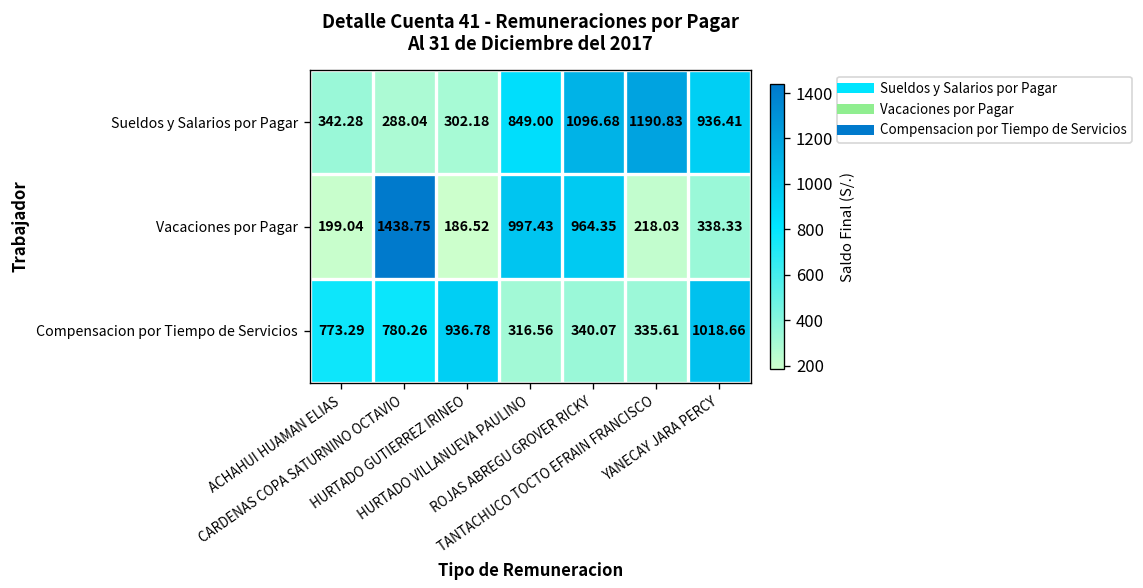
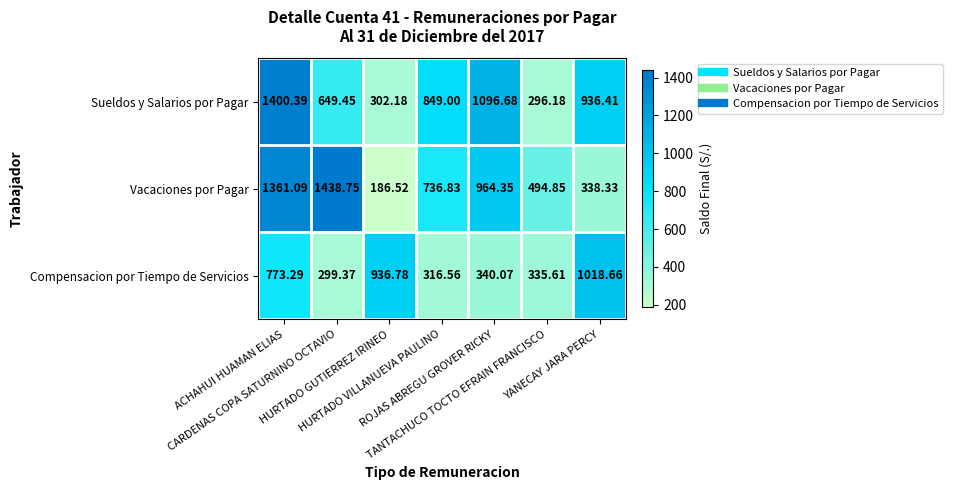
Sueldos y Salarios por Pagar, ACHAHUI HUAMAN ELIAS: 342.28 -> 1400.39
Sueldos y Salarios por Pagar, CARDENAS COPA SATURNINO OCTAVIO: 288.04 -> 649.45
Sueldos y Salarios por Pagar, TANTACHUCO TOCTO EFRAIN FRANCISCO: 1190.83 -> 296.18
Vacaciones por Pagar, ACHAHUI HUAMAN ELIAS: 199.04 -> 1361.09
Vacaciones por Pagar, HURTADO VILLANUEVA PAULINO: 997.43 -> 736.83
Vacaciones por Pagar, TANTACHUCO TOCTO EFRAIN FRANCISCO: 218.03 -> 494.85
Compensacion por Tiempo de Servicios, CARDENAS COPA SATURNINO OCTAVIO: 780.26 -> 299.37
